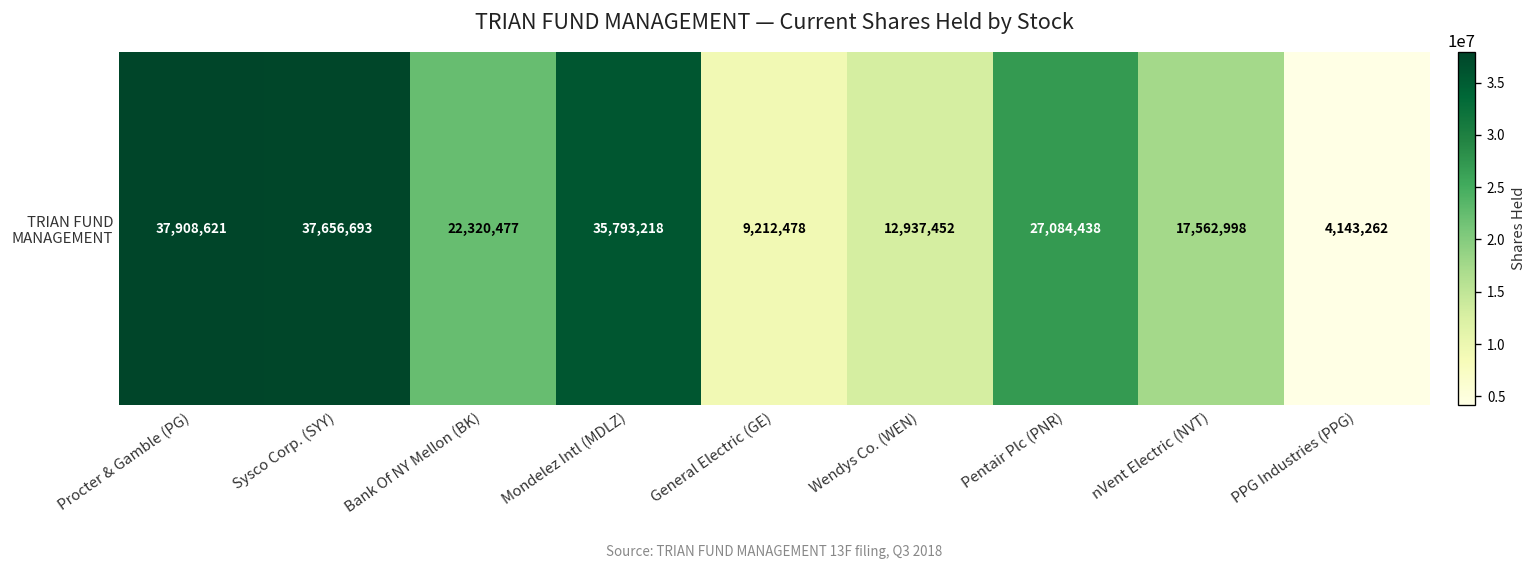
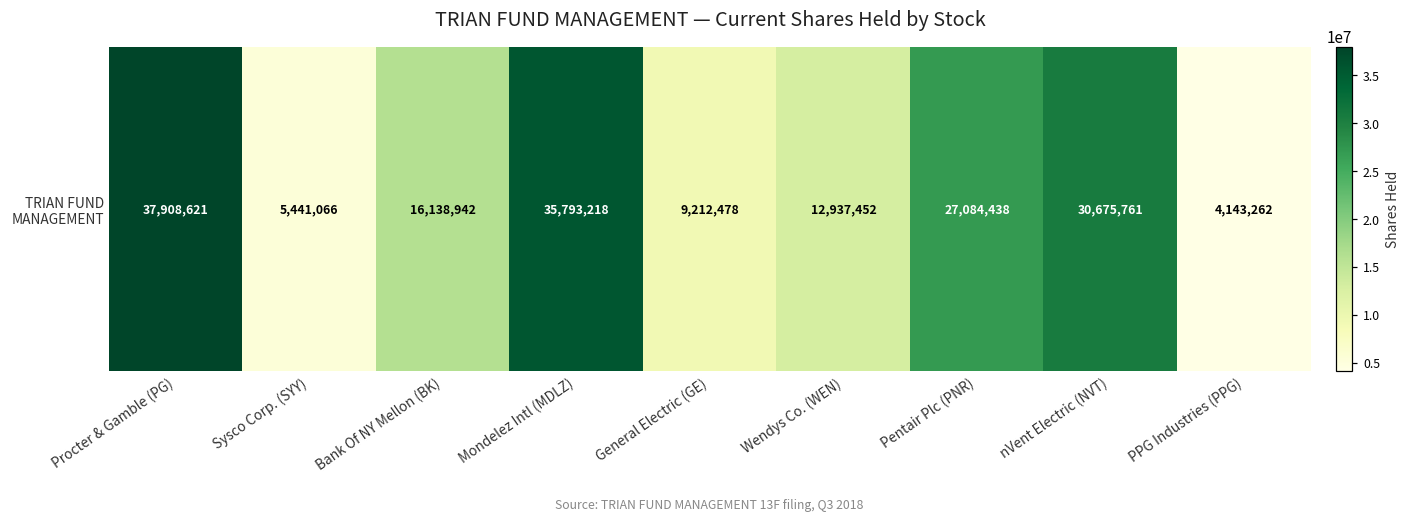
TRIAN FUND MANAGEMENT, Sysco Corp. (SYY): 37,656,693 -> 5,441,066
TRIAN FUND MANAGEMENT, Bank Of NY Mellon (BK): 22,320,477 -> 16,138,942
TRIAN FUND MANAGEMENT, nVent Electric (NVT): 17,562,998 -> 30,675,761
